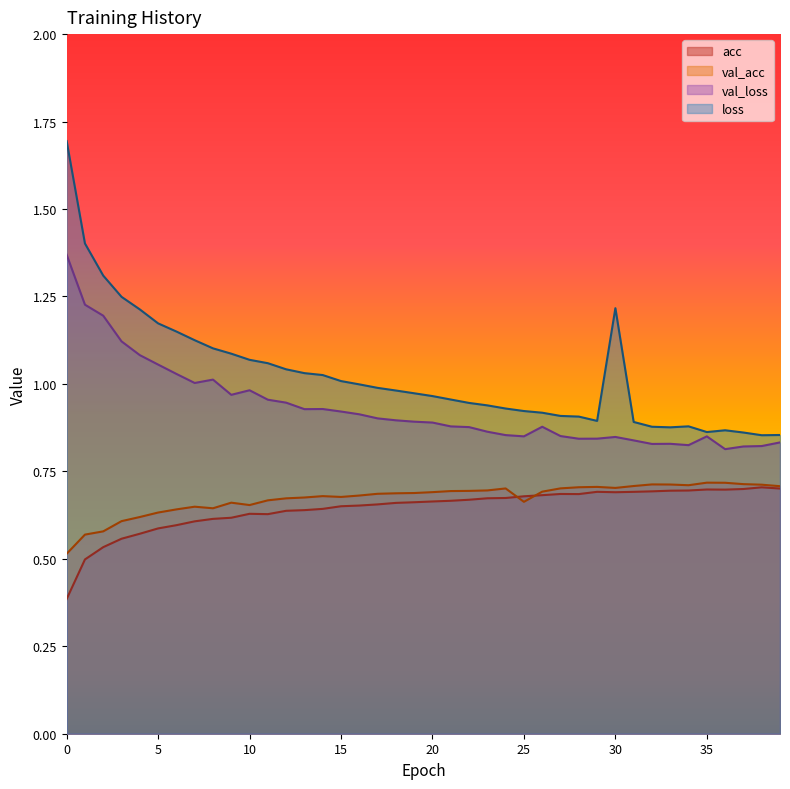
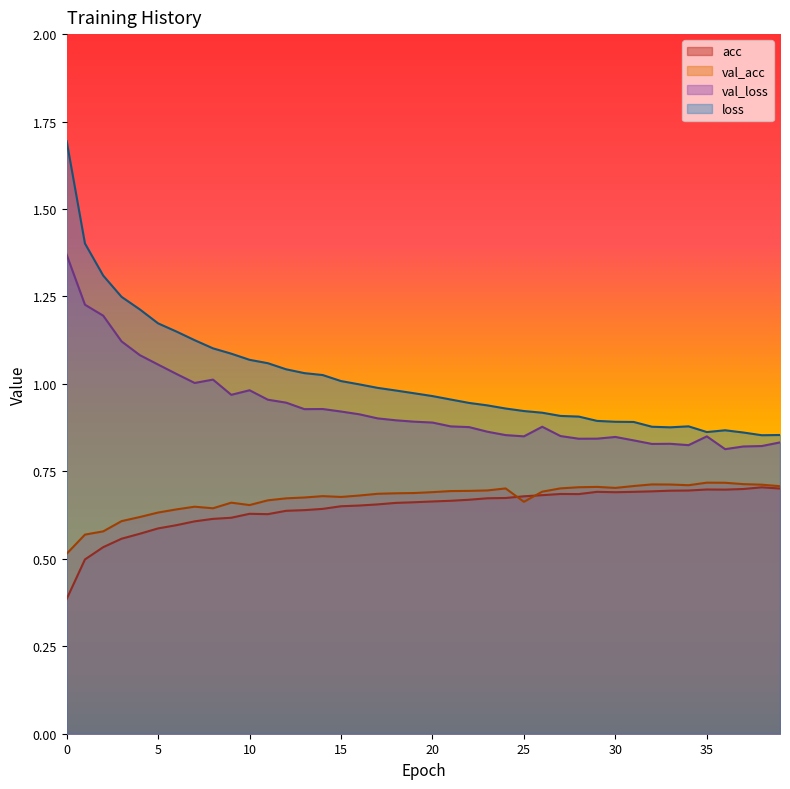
loss, 30: 1.22 -> 0.89
